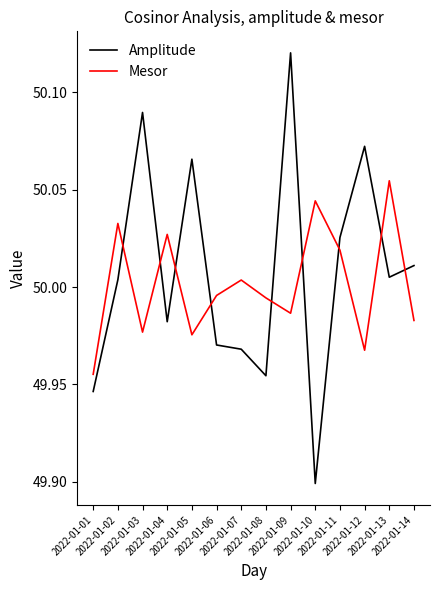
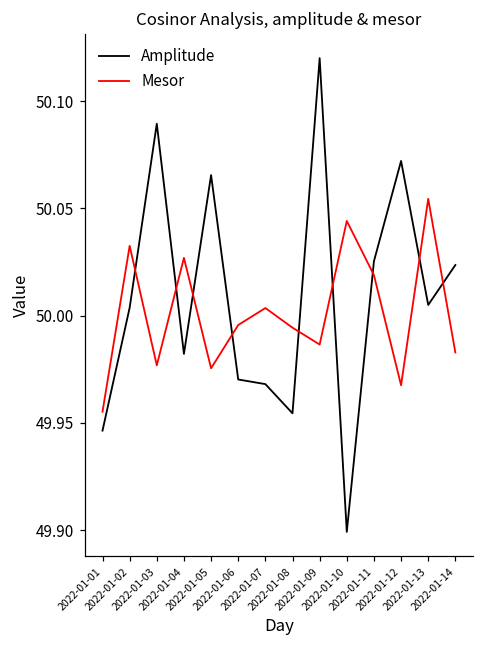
Amplitude, 2022-01-14: 50.011 -> 50.024
